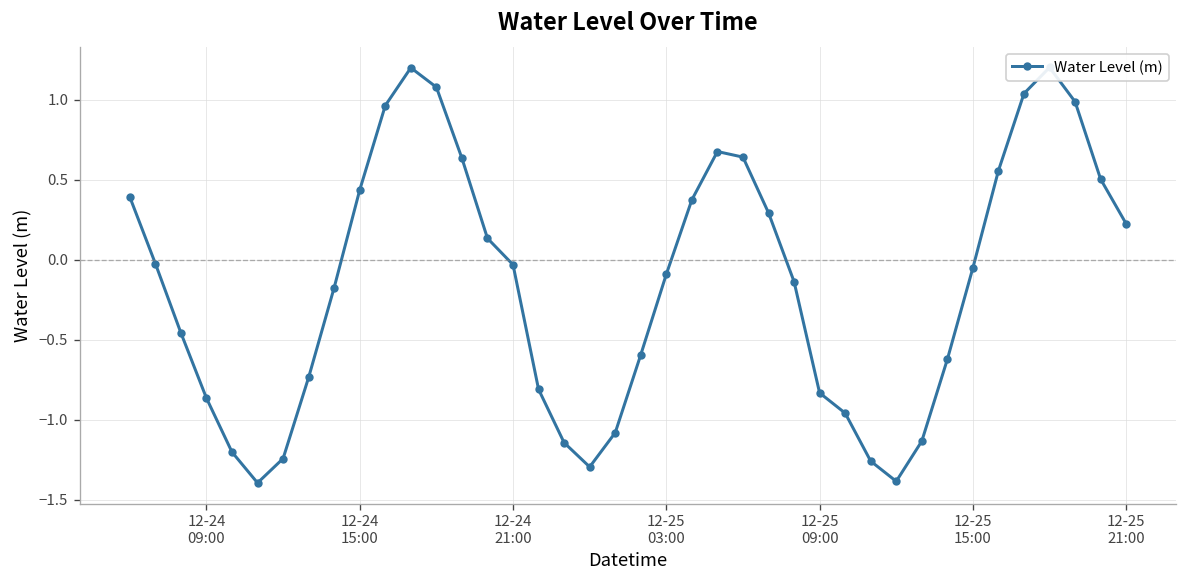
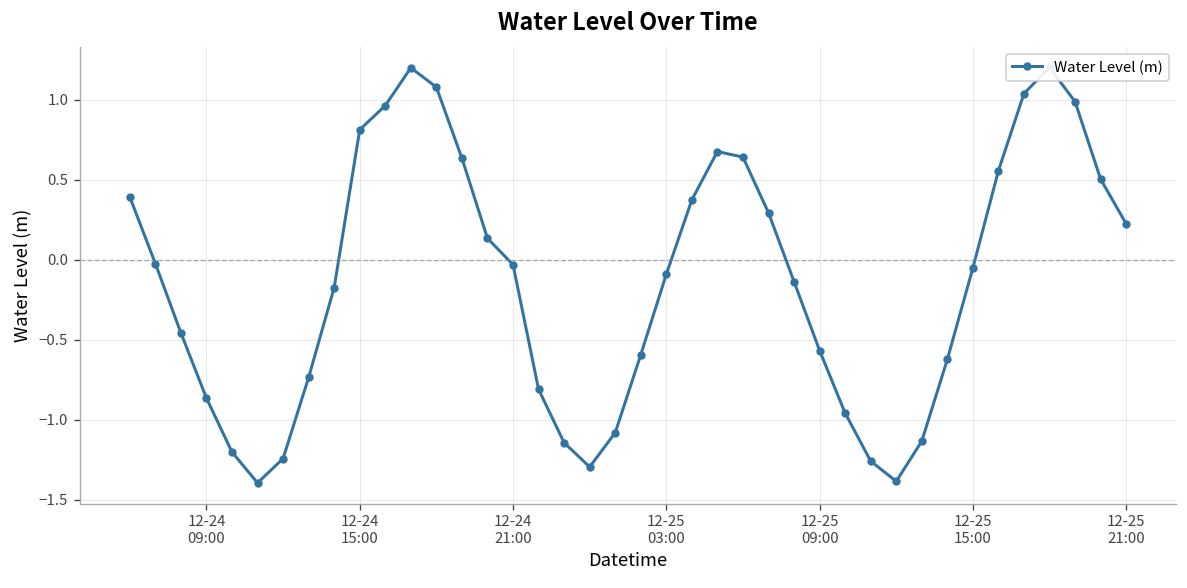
12-24 15:00: 0.44 -> 0.81
12-25 09:00: -0.83 -> -0.57
